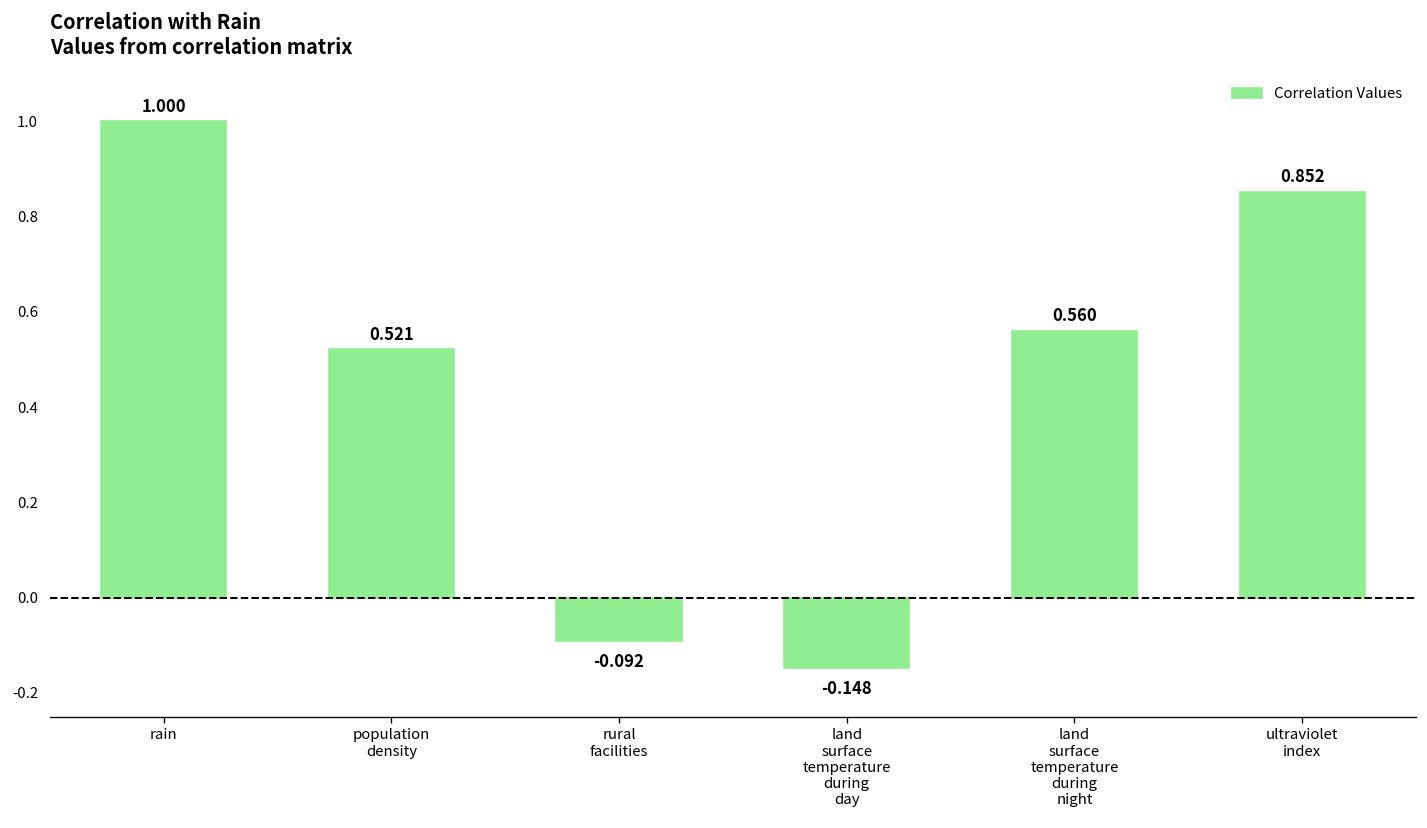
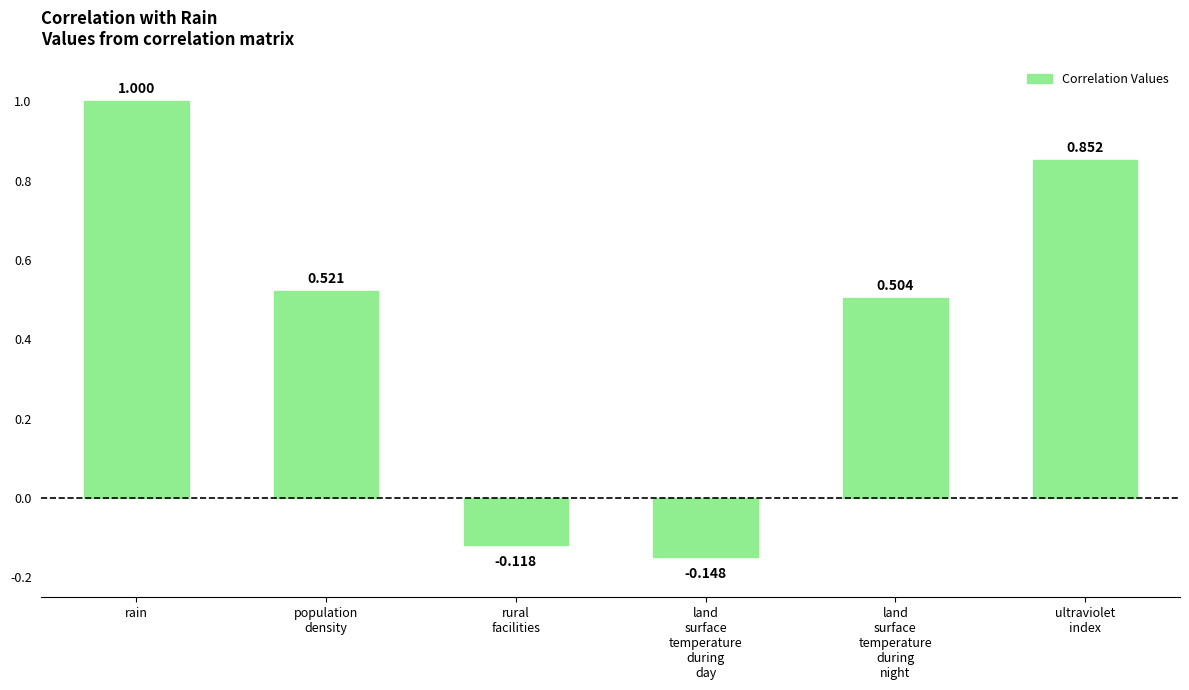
rural facilities: -0.092 -> -0.118
land surface temperature during night: 0.560 -> 0.504
